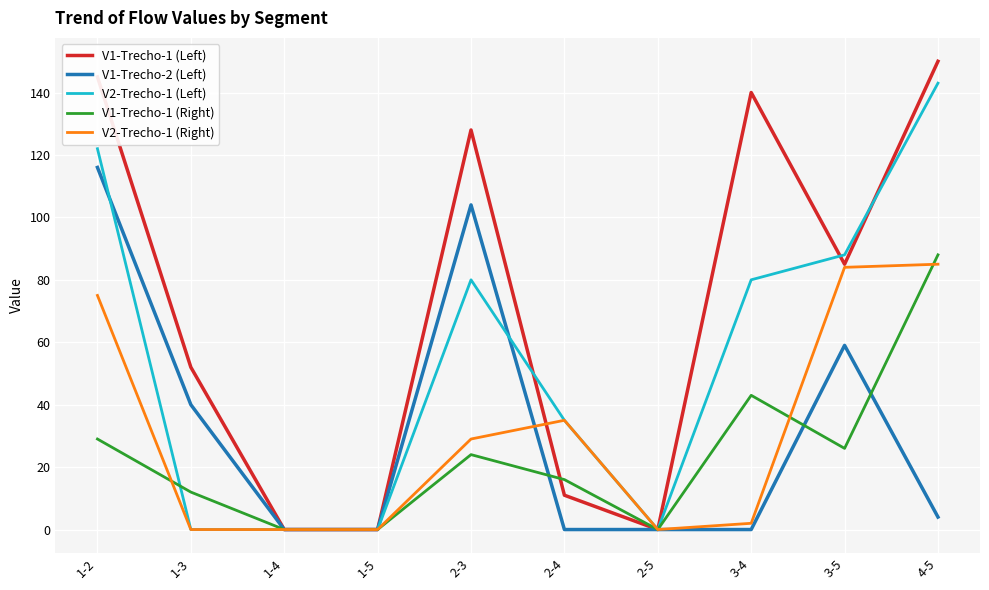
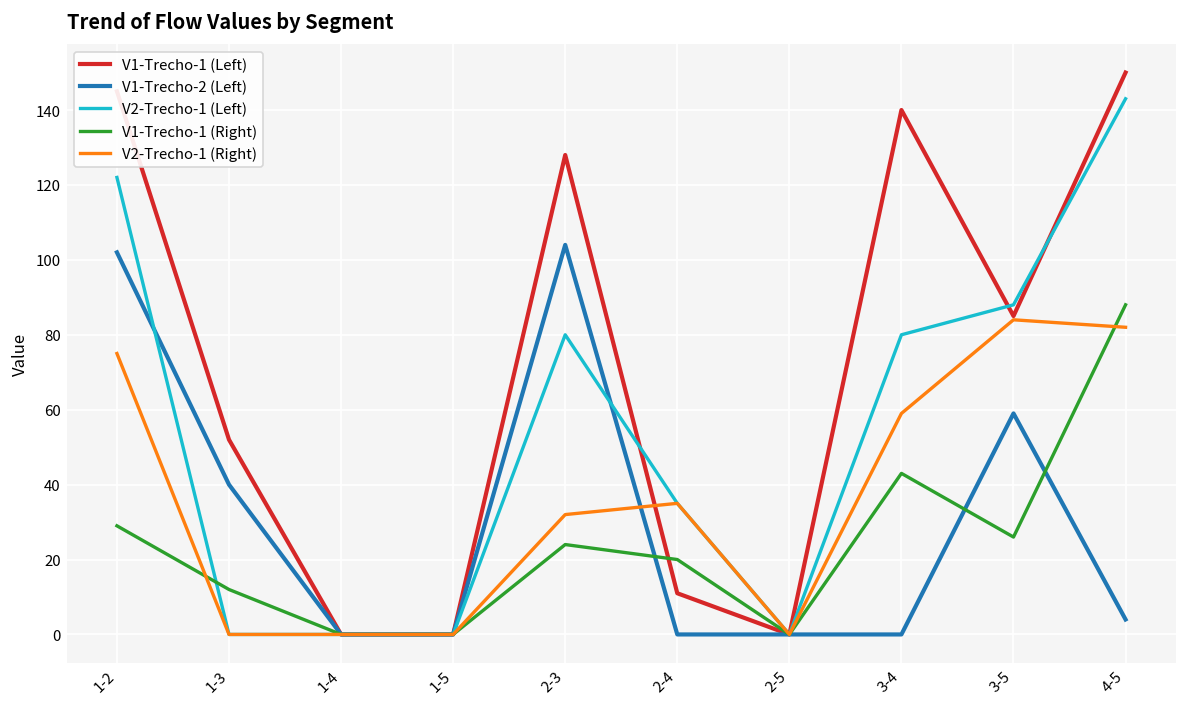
V1-Trecho-2 (Left), 1-2: 116 -> 102
V2-Trecho-1 (Right), 2-3: 29 -> 32
V1-Trecho-1 (Right), 2-4: 16 -> 20
V2-Trecho-1 (Right), 3-4: 2 -> 59
V2-Trecho-1 (Right), 4-5: 85 -> 82
